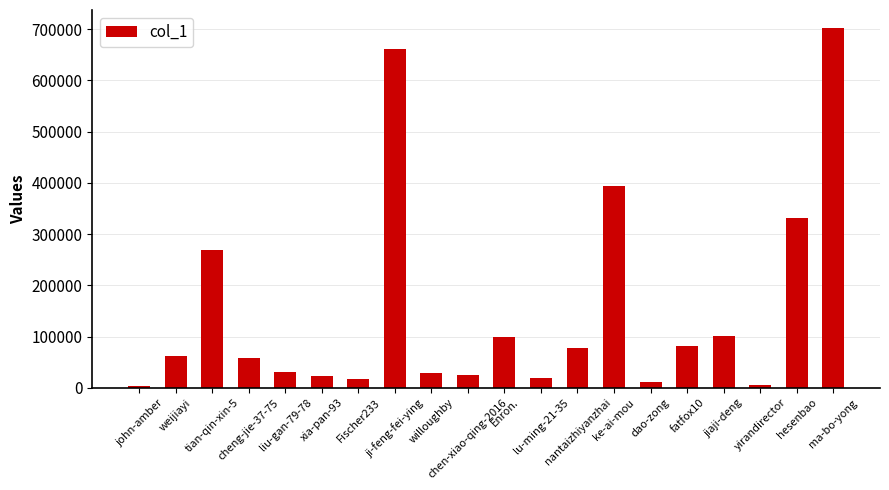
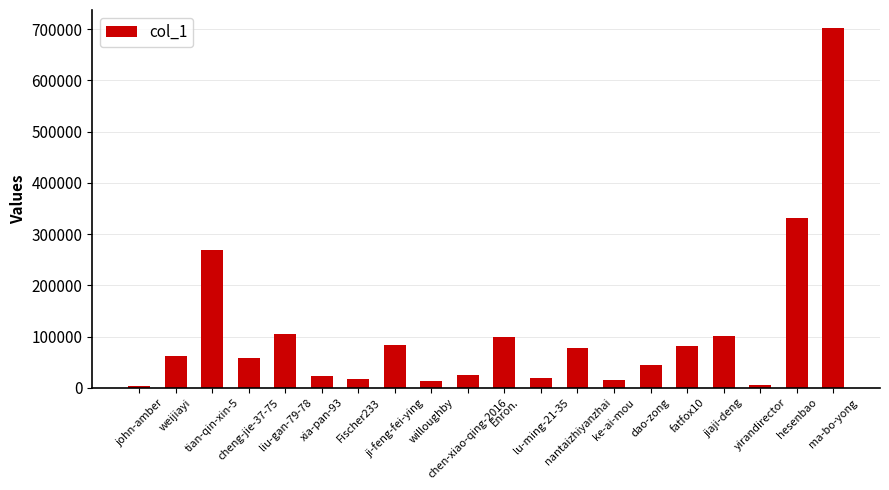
liu-gan-79-78: 30000 -> 110000
ji-feng-fei-ying: 660000 -> 80000
willoughby: 30000 -> 10000
ke-ai-mou: 390000 -> 20000
dao-zong: 10000 -> 40000
